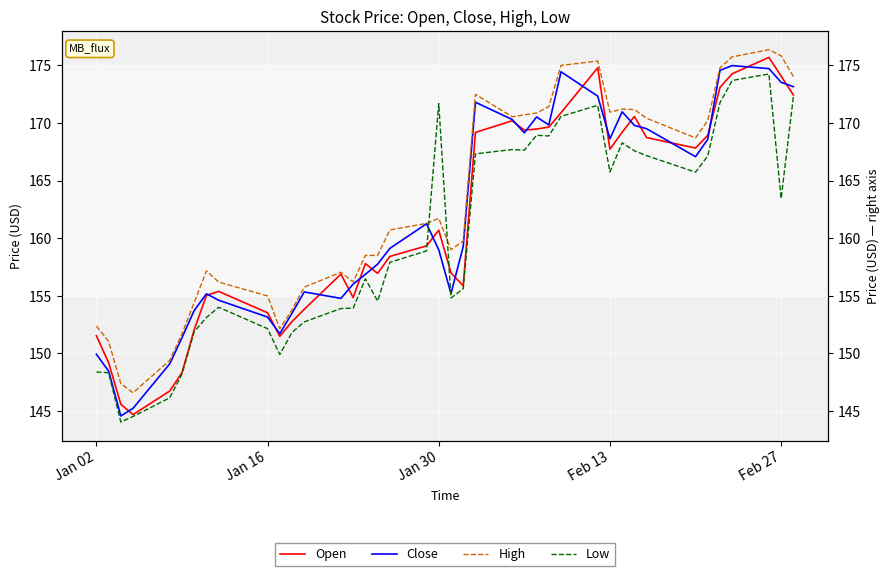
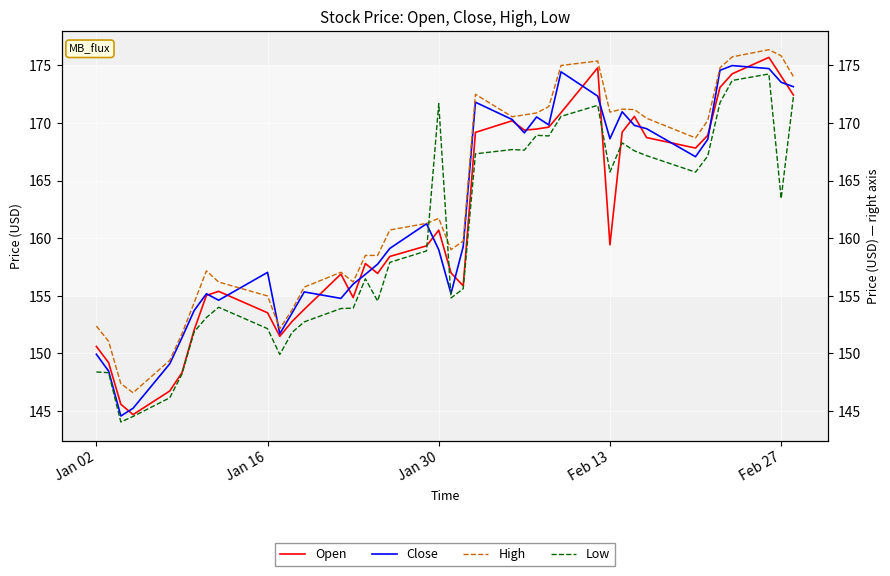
Open, Jan 02: 151.5 -> 150.6
Close, Jan 16: 153.2 -> 157.0
Open, Feb 13: 167.7 -> 159.4
